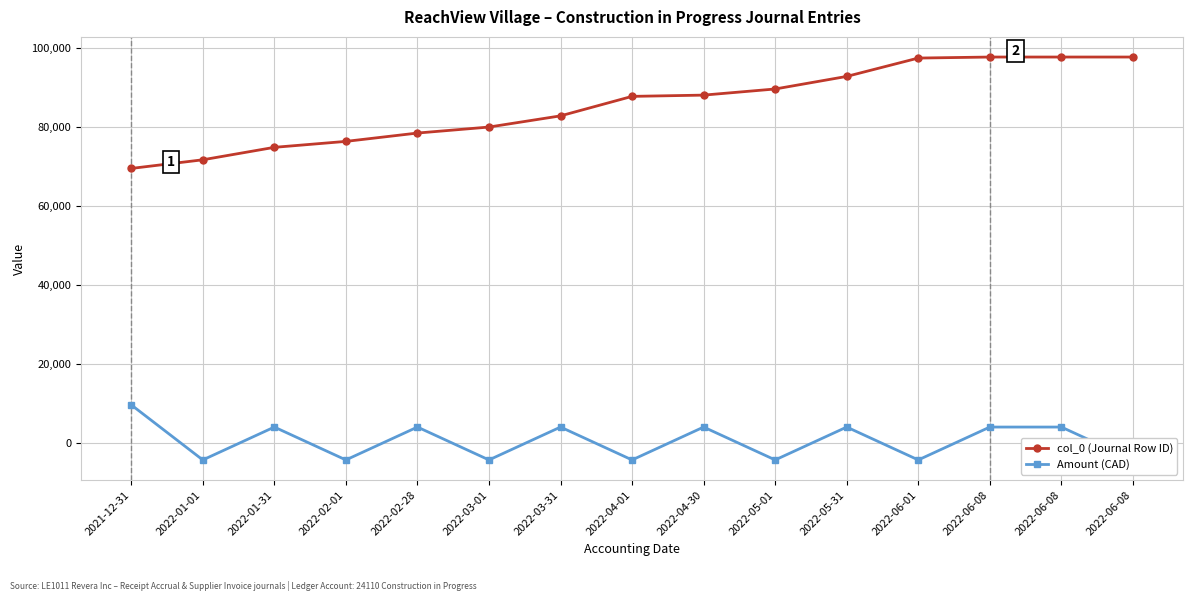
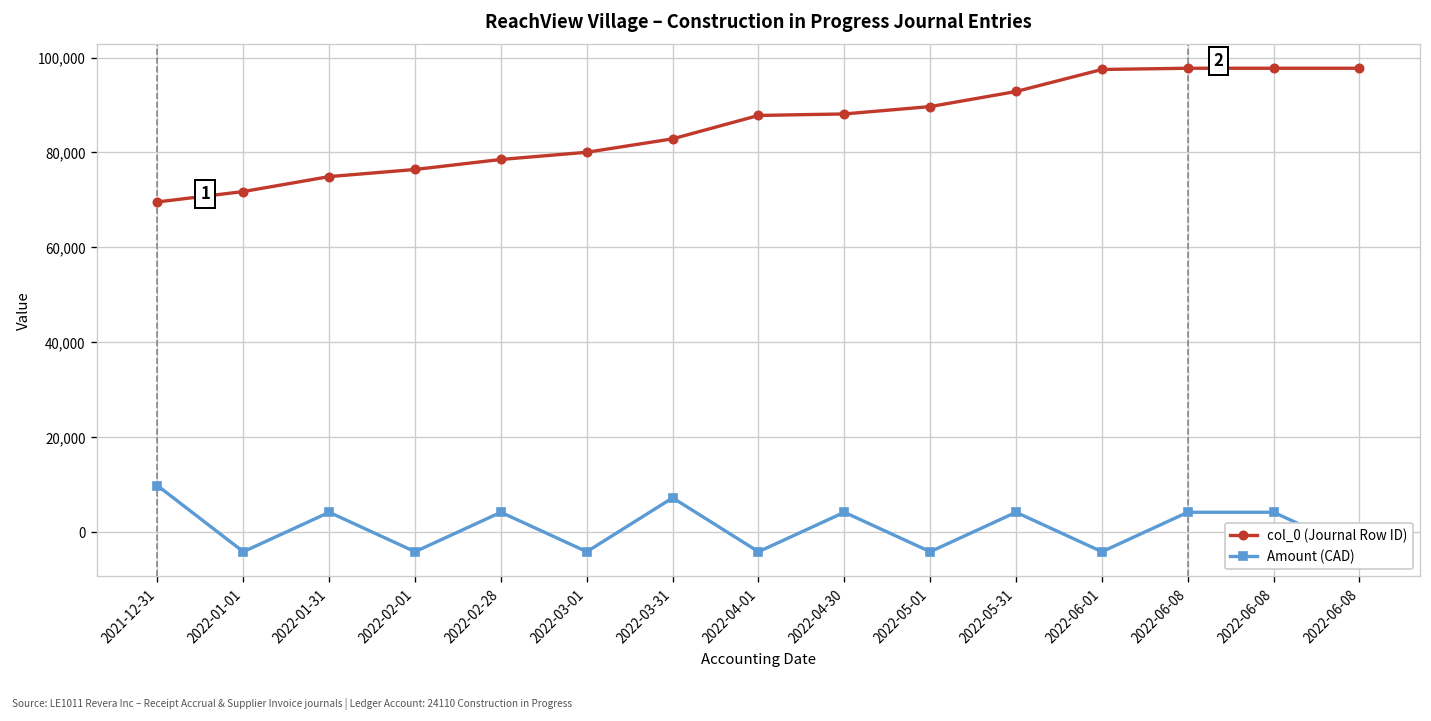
Amount (CAD), 2022-03-31: 4,000 -> 7,000
